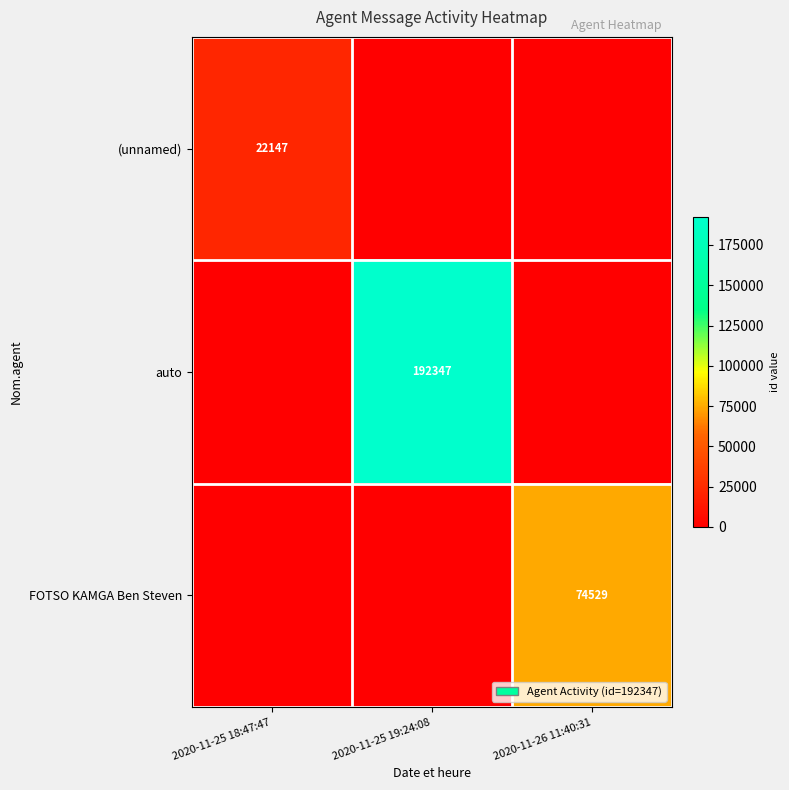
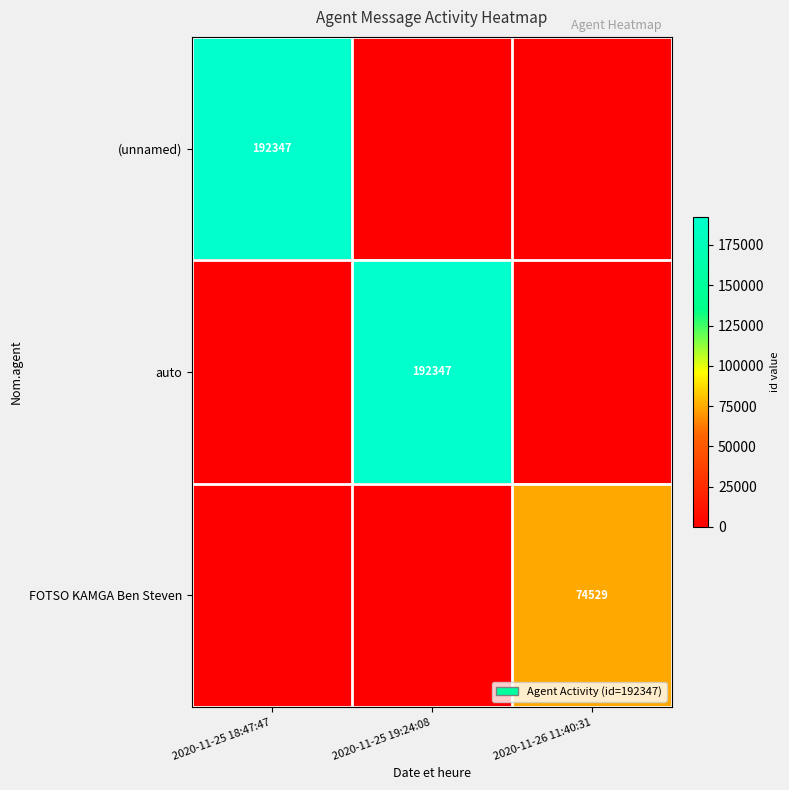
(unnamed), 2020-11-25 18:47:47: 22147 -> 192347
